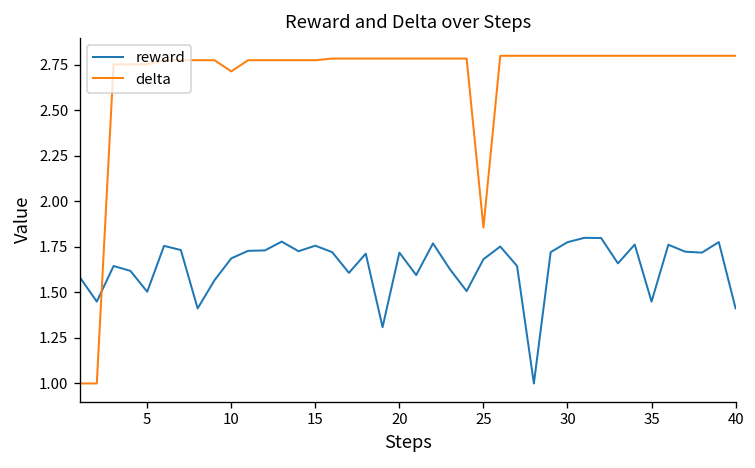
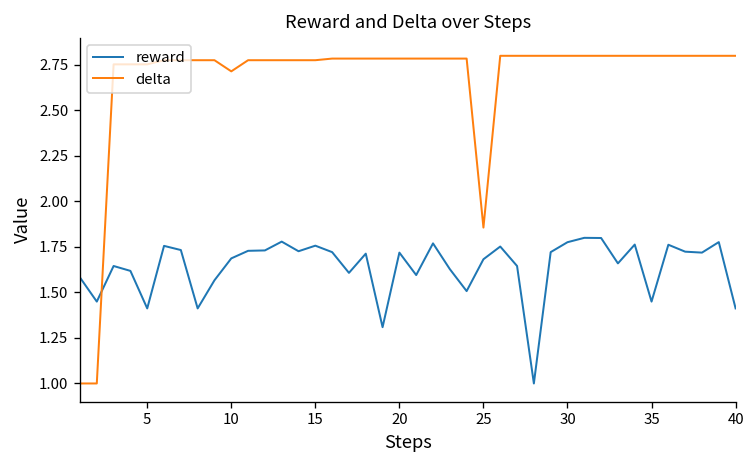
reward, 5: 1.50 -> 1.41
